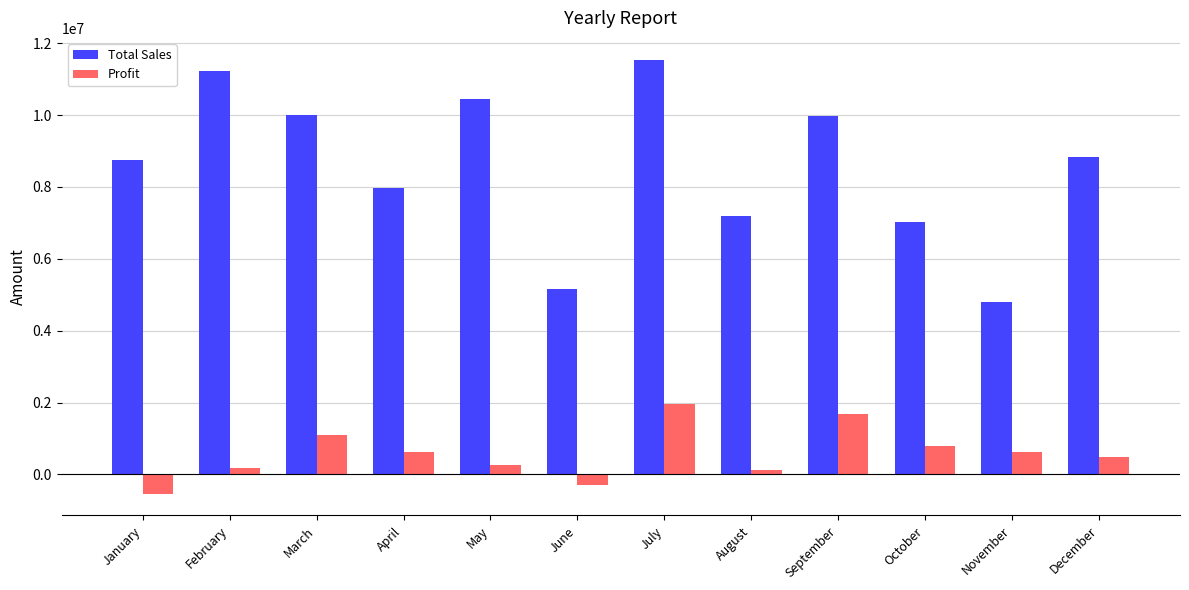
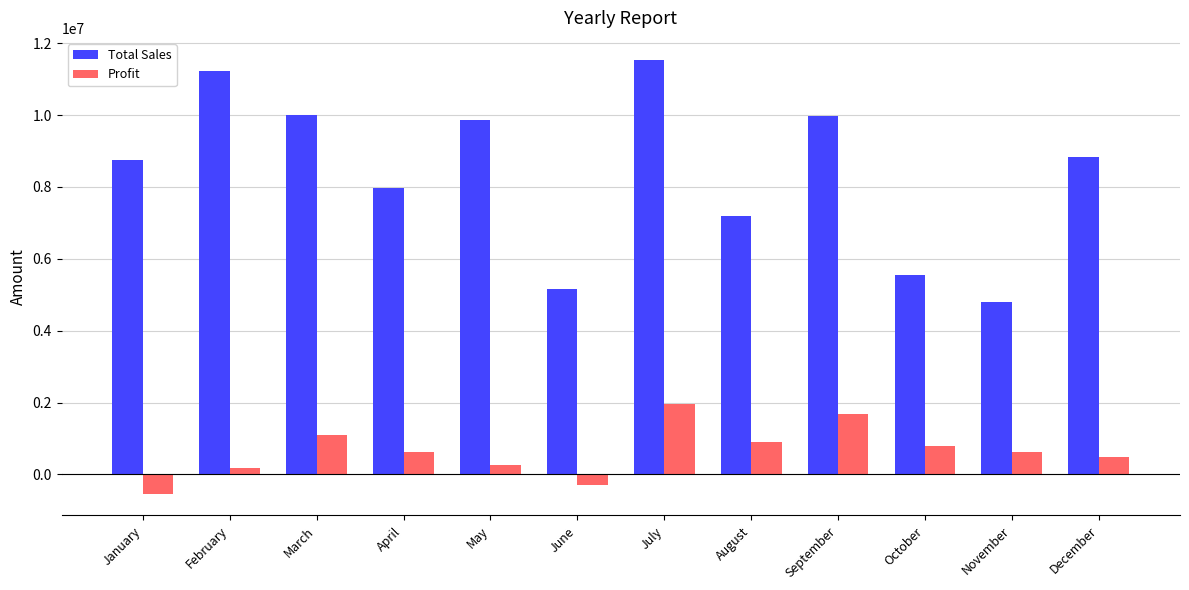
Total Sales, May: 10400000 -> 9900000
Profit, August: 100000 -> 900000
Total Sales, October: 7000000 -> 5500000
